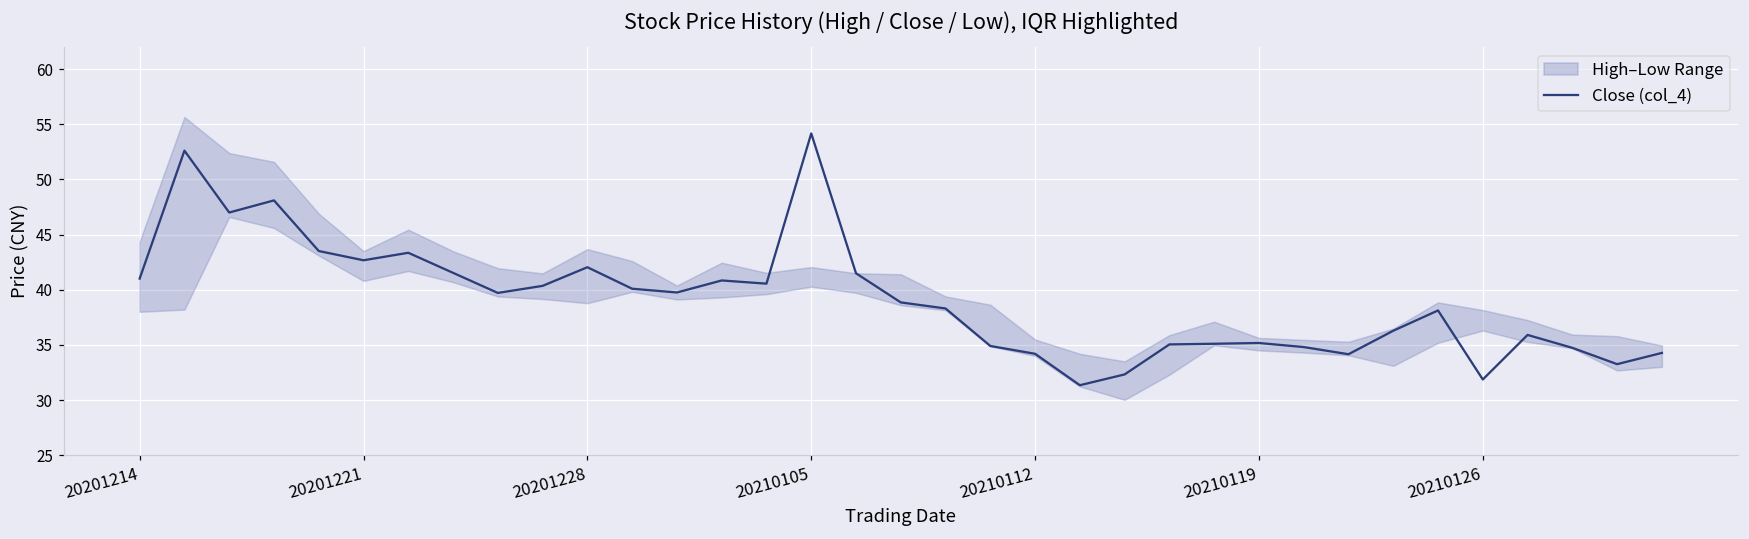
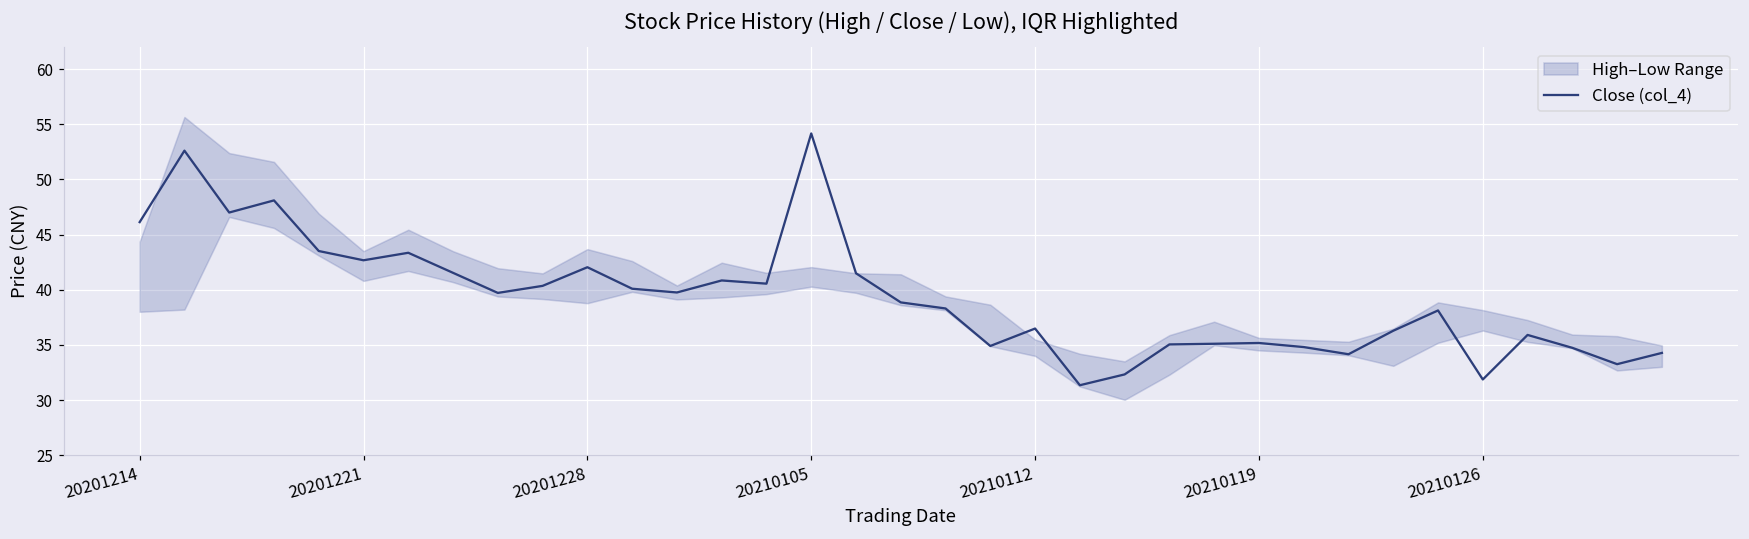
Close (col_4), 20201214: 41.0 -> 46.1
Close (col_4), 20210112: 34.2 -> 36.5
